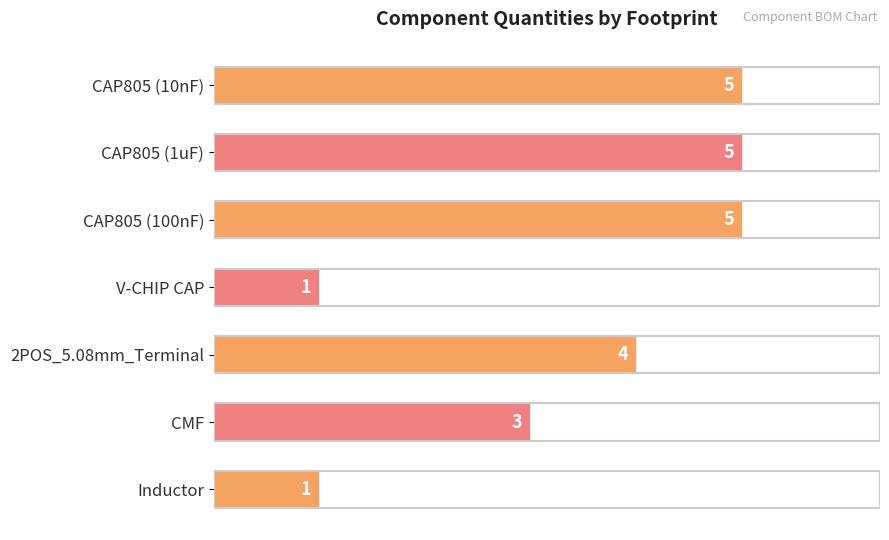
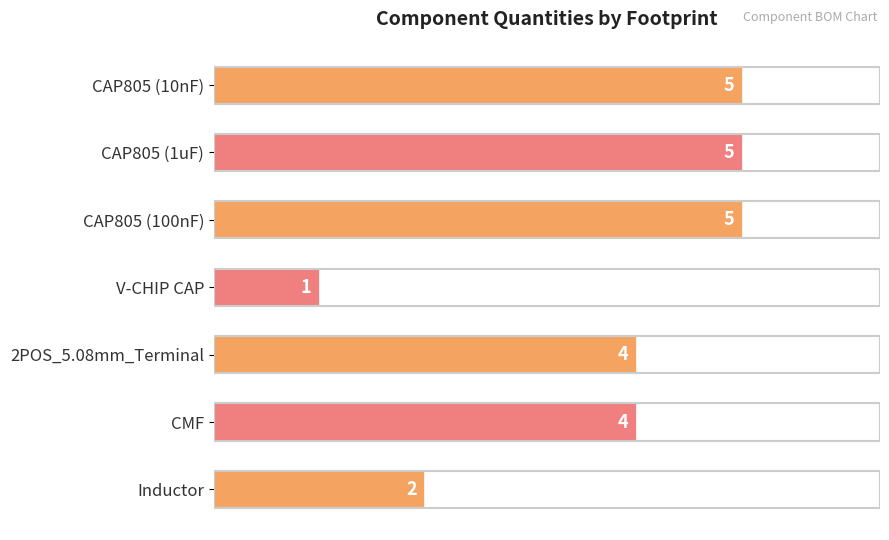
CMF: 3 -> 4
Inductor: 1 -> 2
